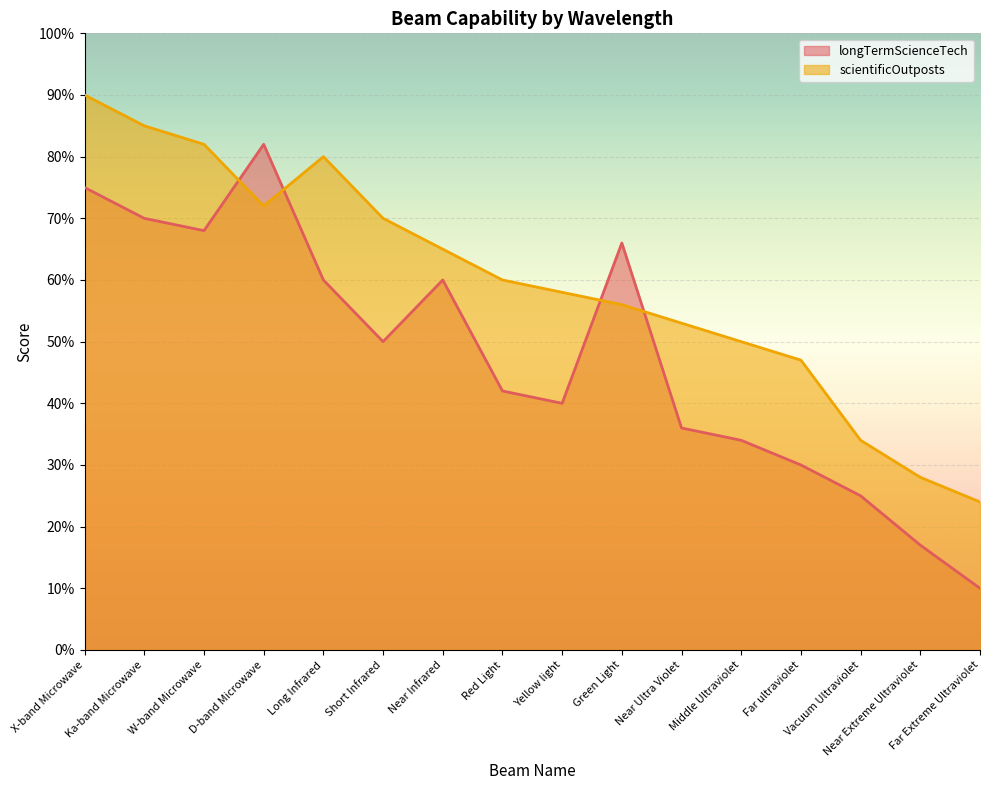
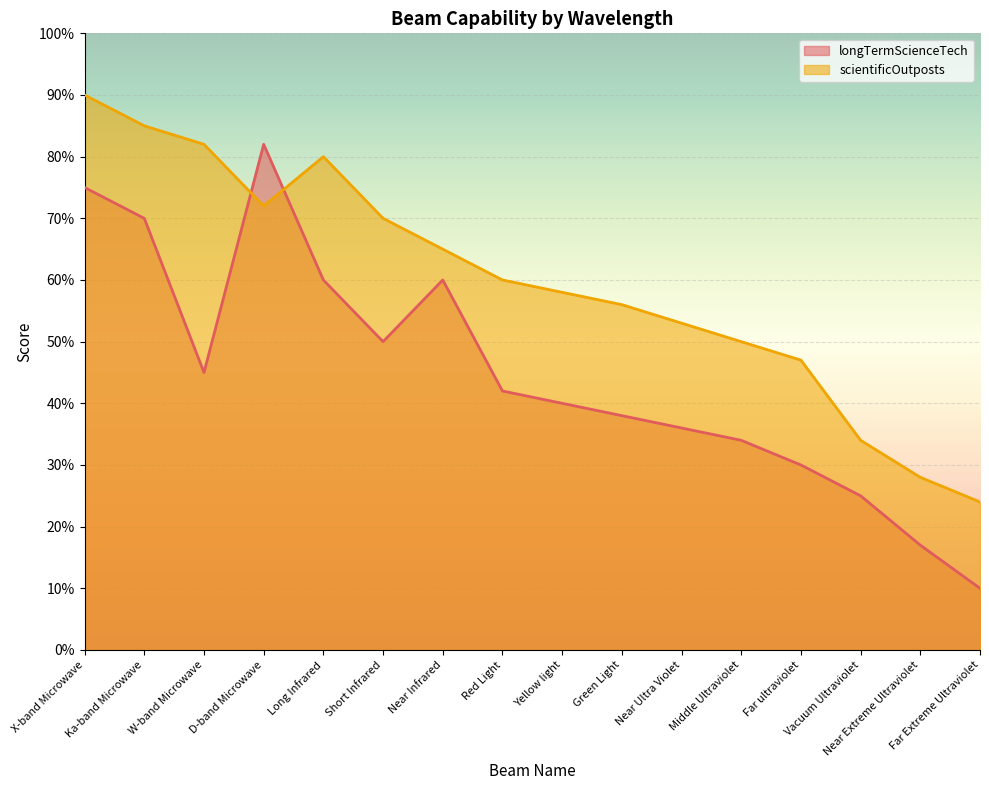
longTermScienceTech, W-band Microwave: 68% -> 45%
longTermScienceTech, Green Light: 66% -> 38%
